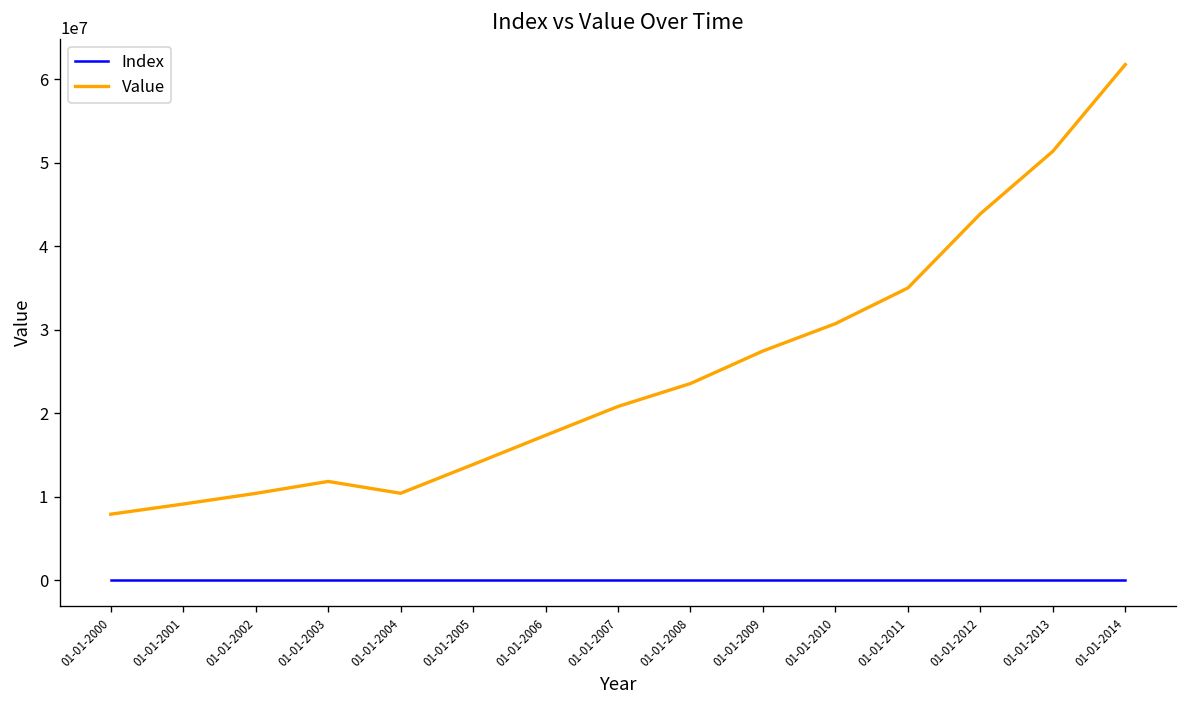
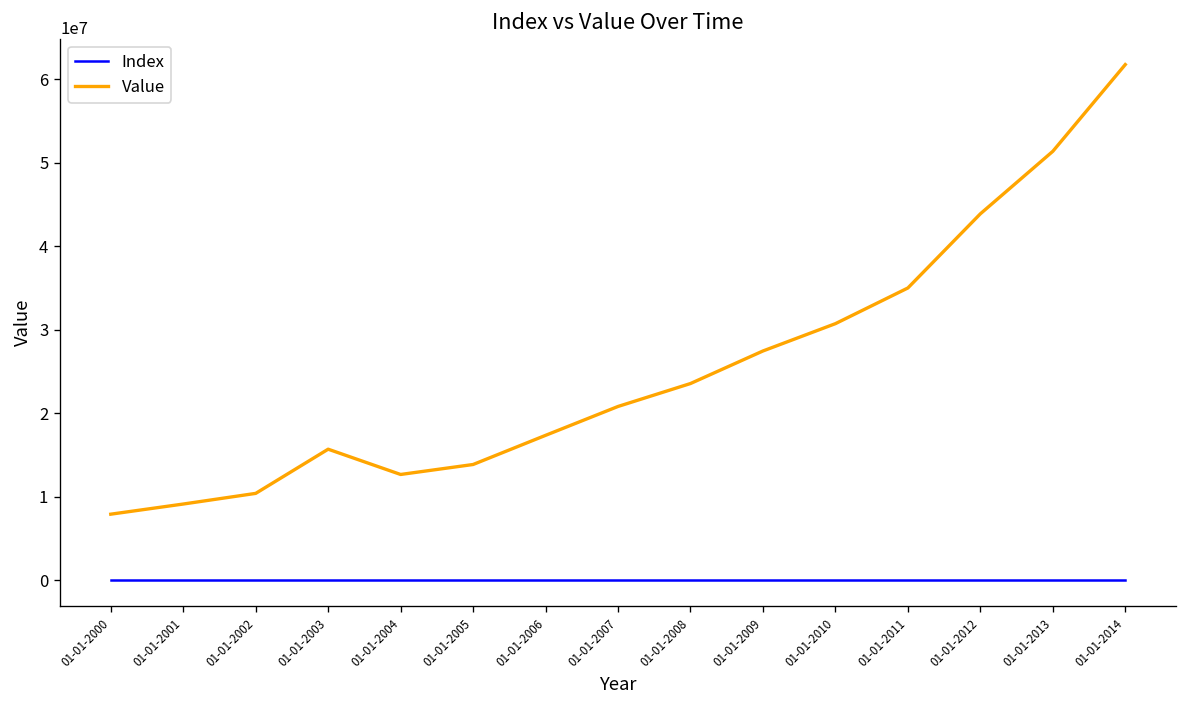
Value, 01-01-2003: 12000000 -> 16000000
Value, 01-01-2004: 10000000 -> 13000000
